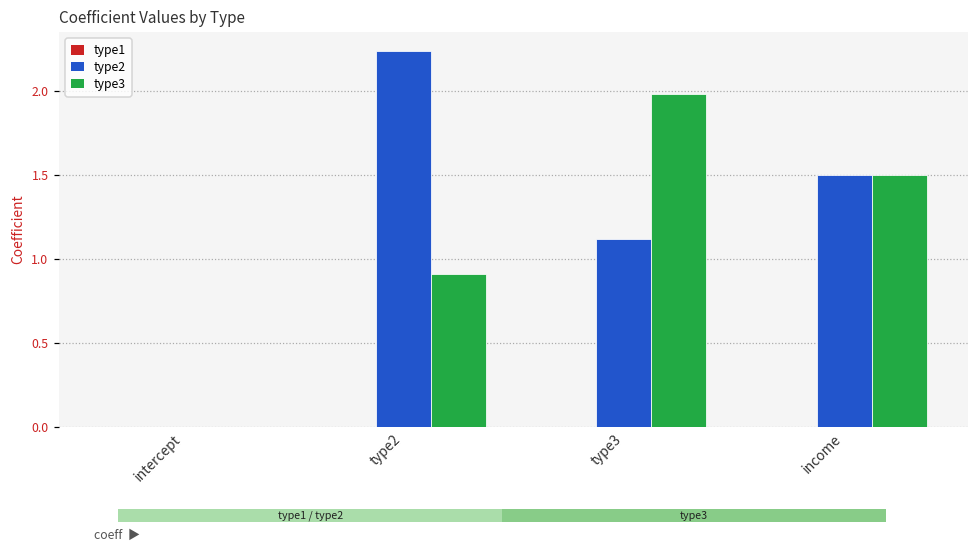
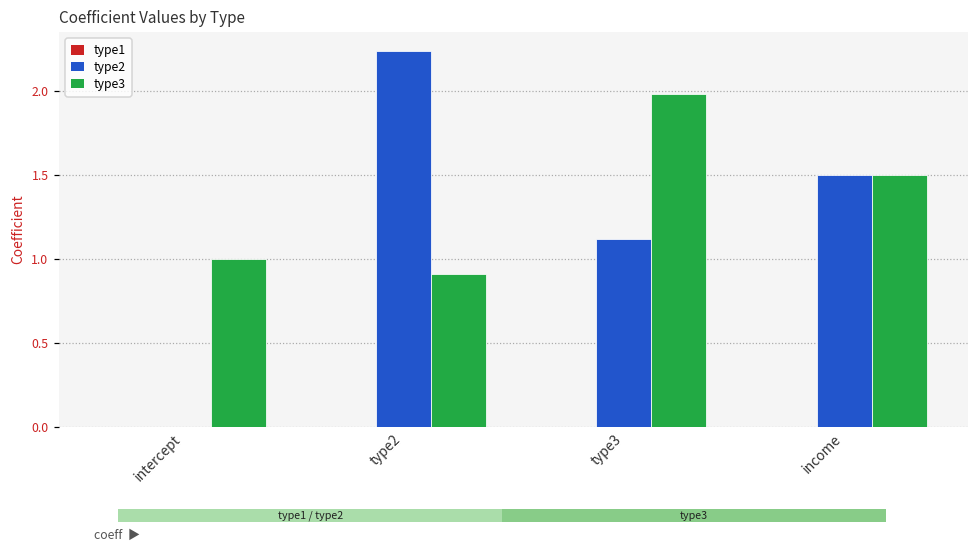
type3, intercept: 0 -> 1
